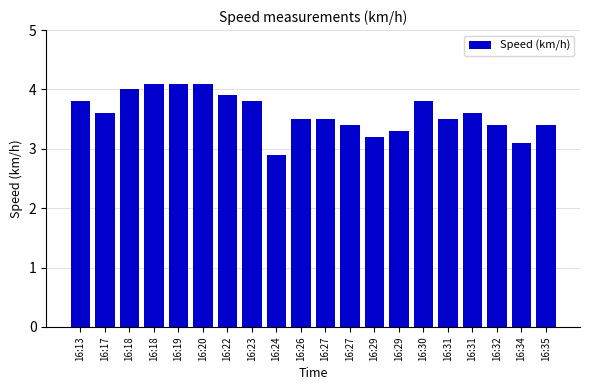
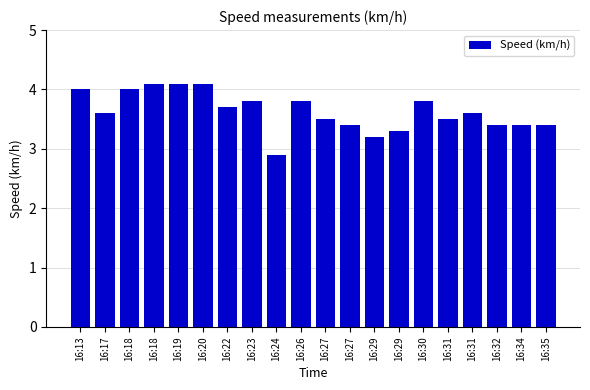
16:13: 3.8 -> 4.0
16:22: 3.9 -> 3.7
16:26: 3.5 -> 3.8
16:34: 3.1 -> 3.4
